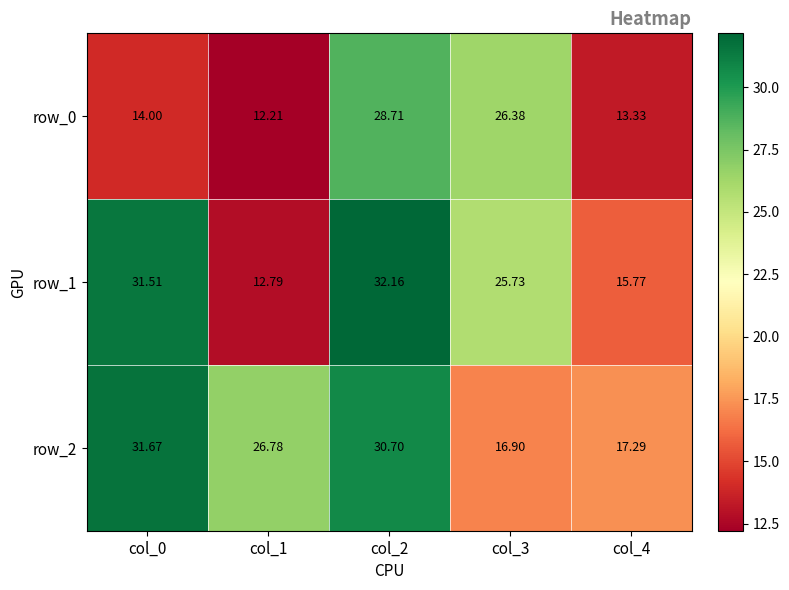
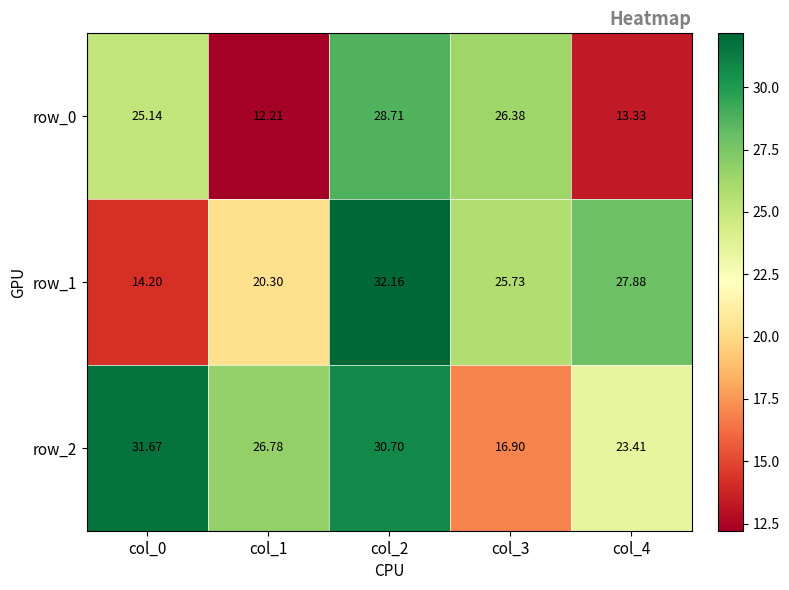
row_0, col_0: 14.00 -> 25.14
row_1, col_0: 31.51 -> 14.20
row_1, col_1: 12.79 -> 20.30
row_1, col_4: 15.77 -> 27.88
row_2, col_4: 17.29 -> 23.41
